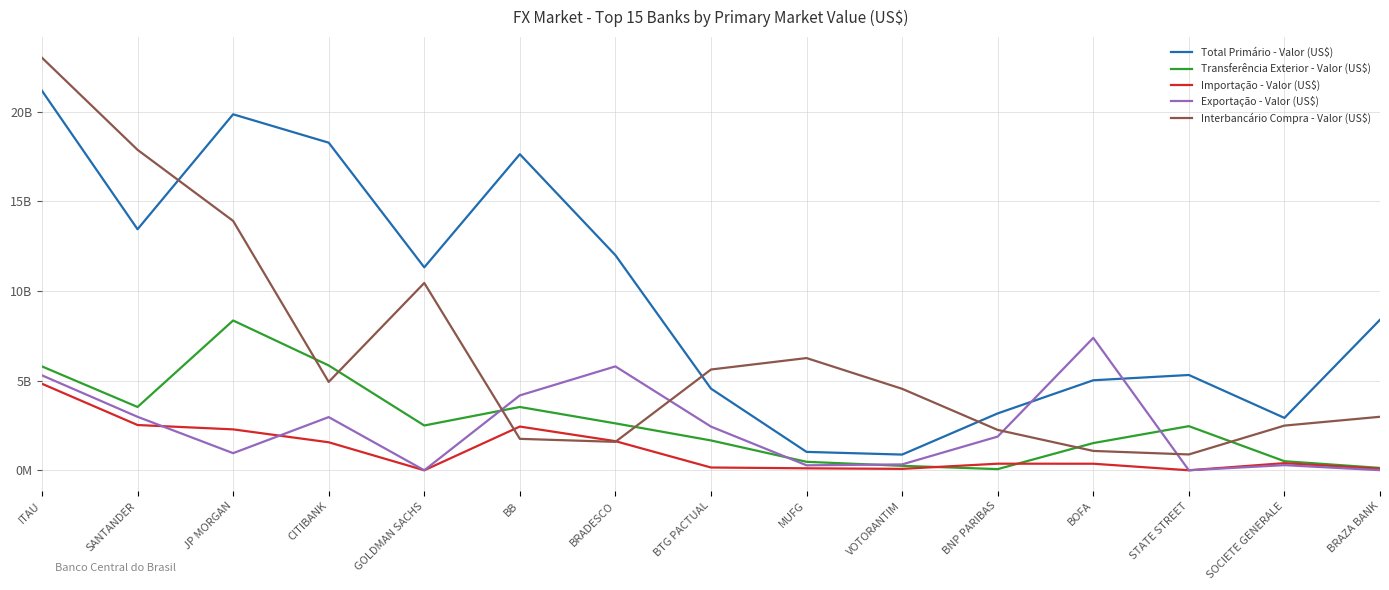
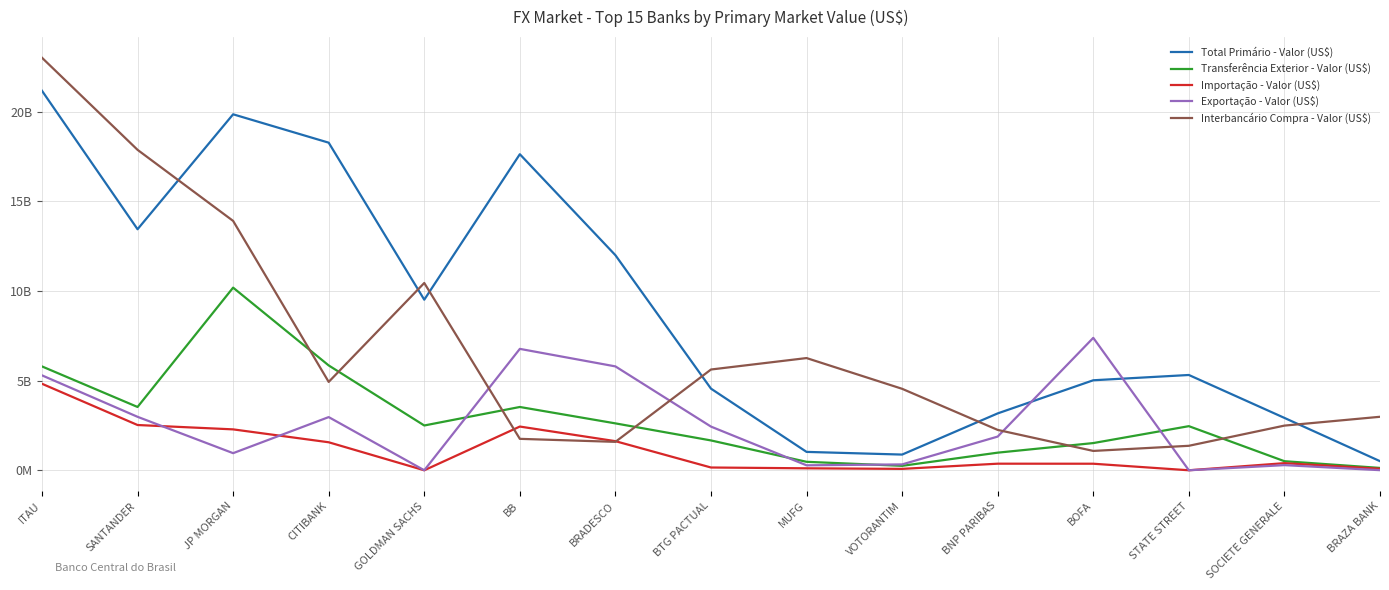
Transferência Exterior - Valor (US$), JP MORGAN: 8400000000 -> 10200000000
Total Primário - Valor (US$), GOLDMAN SACHS: 11300000000 -> 9500000000
Exportação - Valor (US$), BB: 4200000000 -> 6800000000
Transferência Exterior - Valor (US$), BNP PARIBAS: 100000000 -> 1000000000
Interbancário Compra - Valor (US$), STATE STREET: 900000000 -> 1400000000
Total Primário - Valor (US$), BRAZA BANK: 8400000000 -> 500000000
